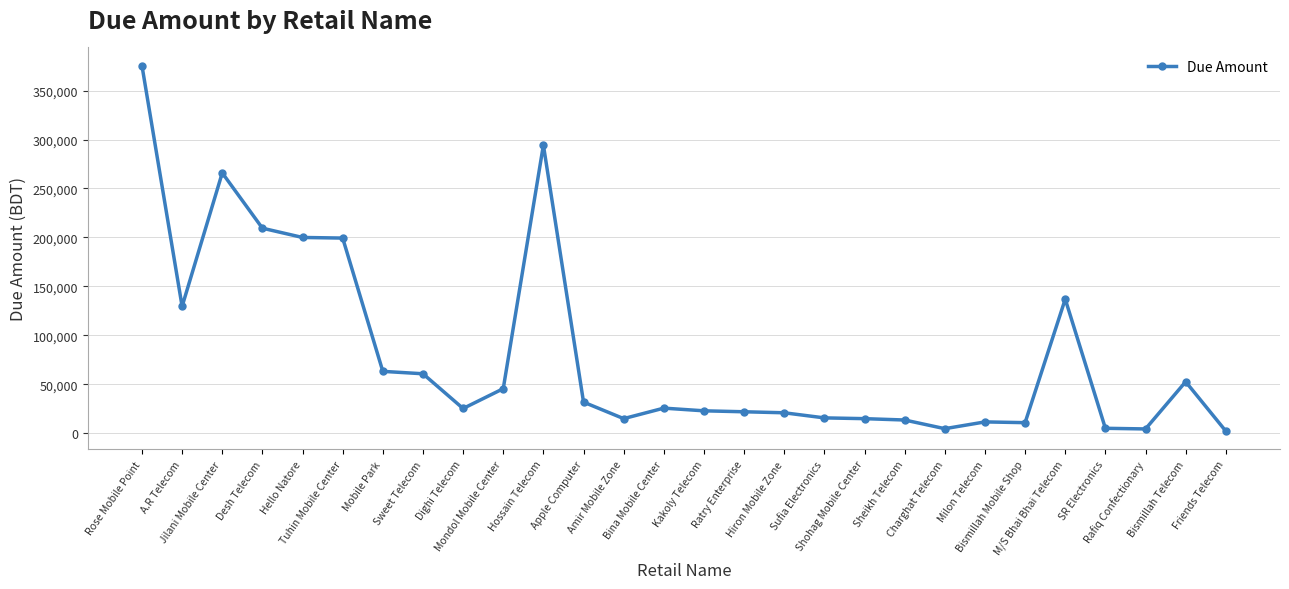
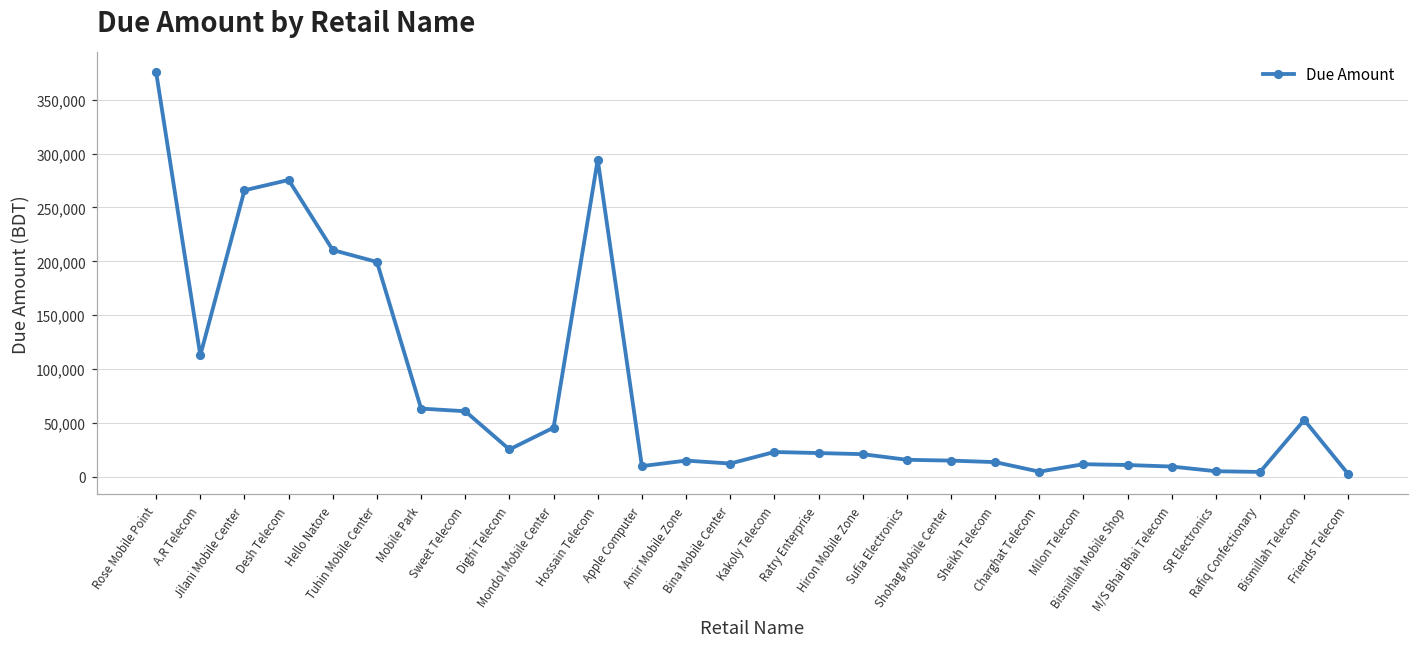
A.R Telecom: 130,000 -> 110,000
Desh Telecom: 210,000 -> 280,000
Hello Natore: 200,000 -> 210,000
Apple Computer: 30,000 -> 10,000
Bina Mobile Center: 30,000 -> 10,000
M/S Bhai Bhai Telecom: 140,000 -> 10,000
